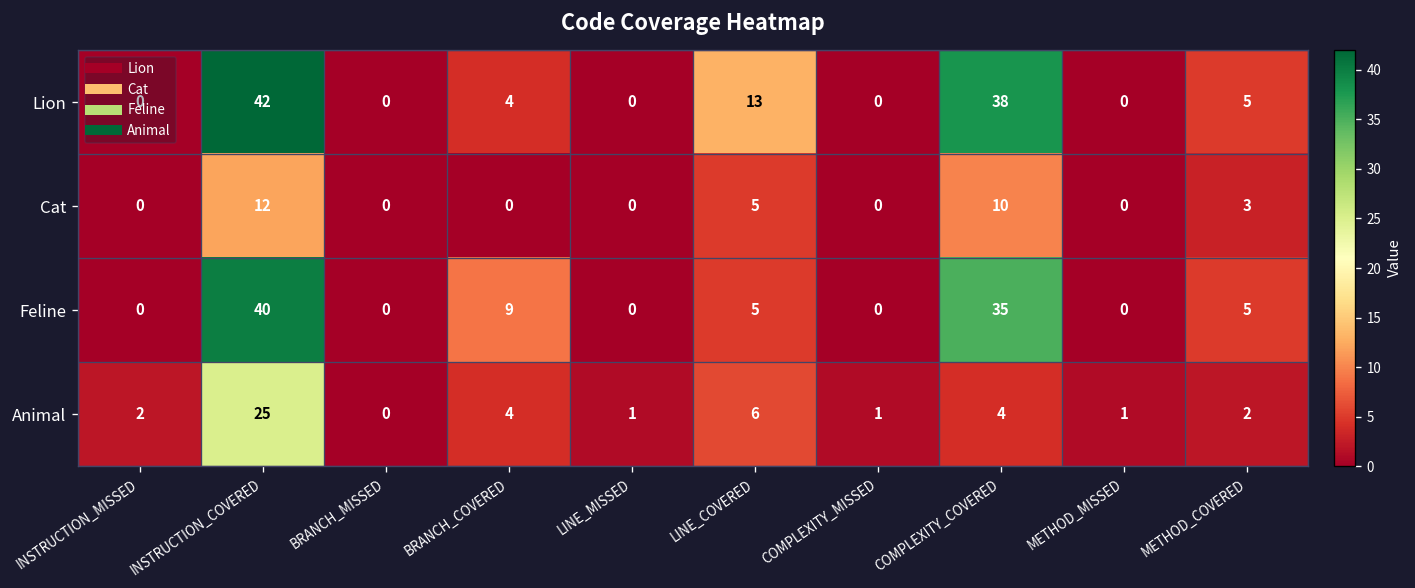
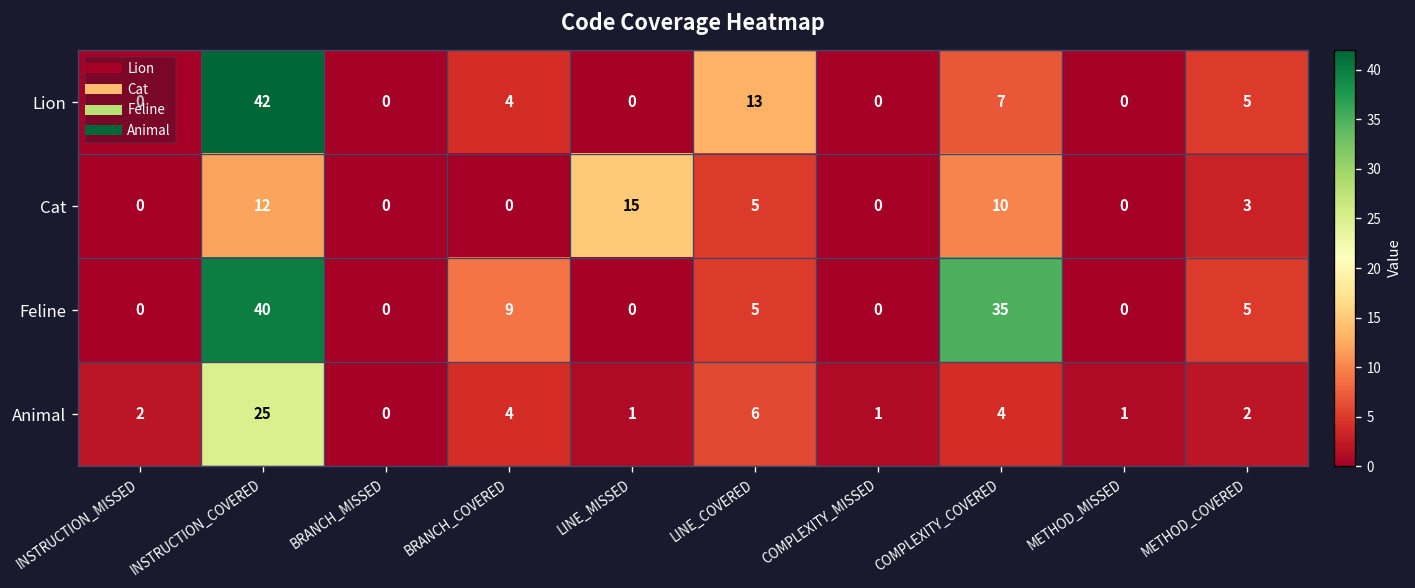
Lion, COMPLEXITY_COVERED: 38 -> 7
Cat, LINE_MISSED: 0 -> 15
